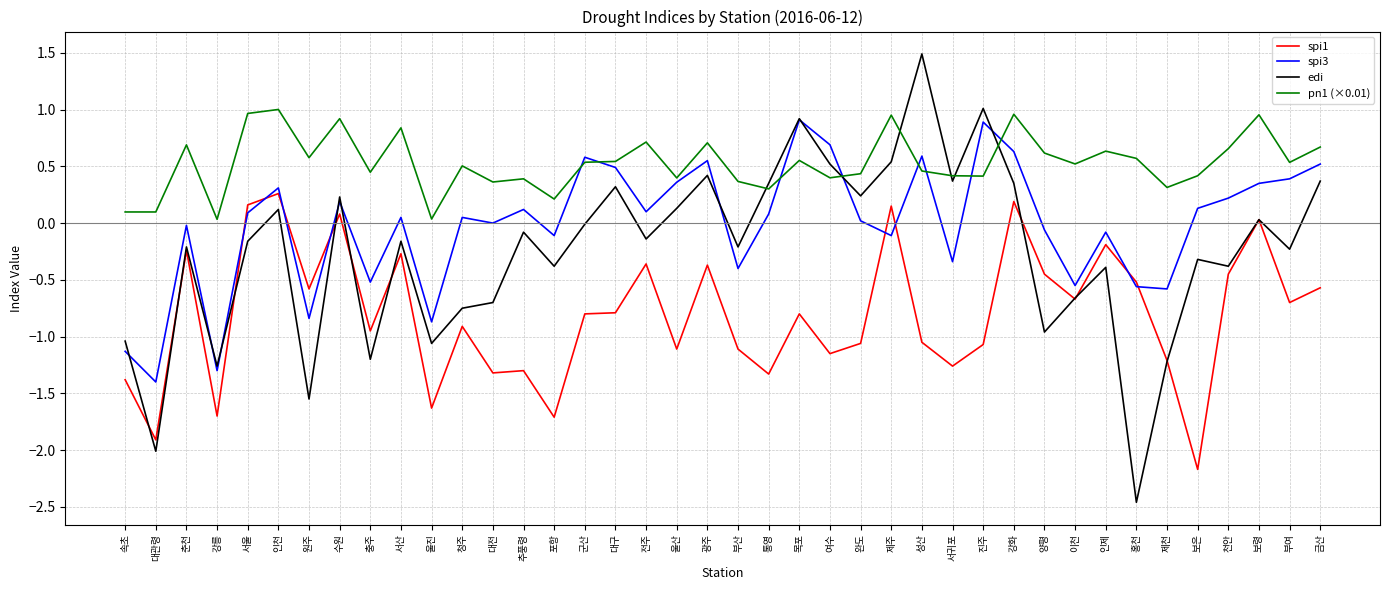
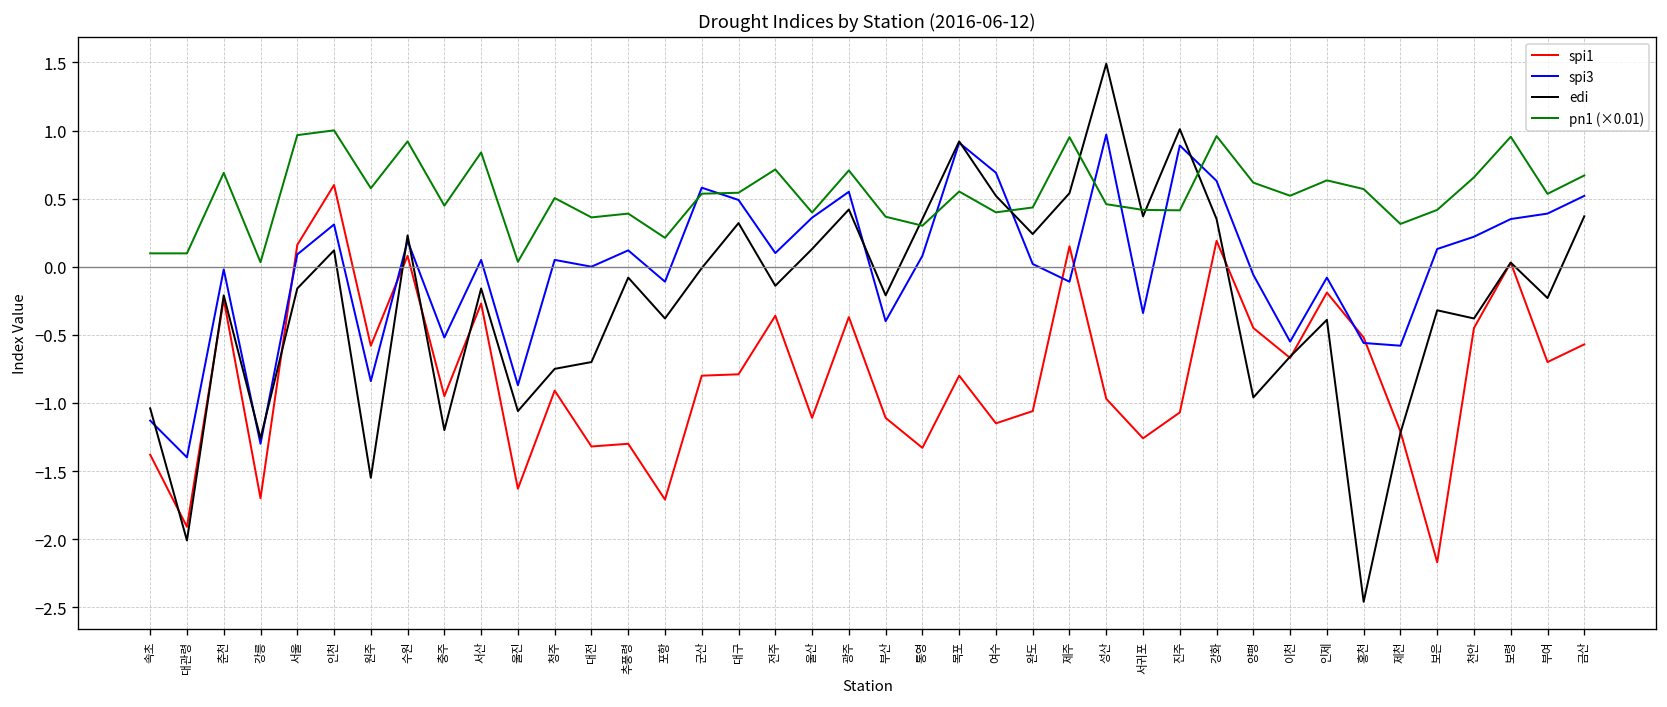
spi1, 인천: 0.26 -> 0.60
spi1, 성산: -1.05 -> -0.97
spi3, 성산: 0.59 -> 0.97
